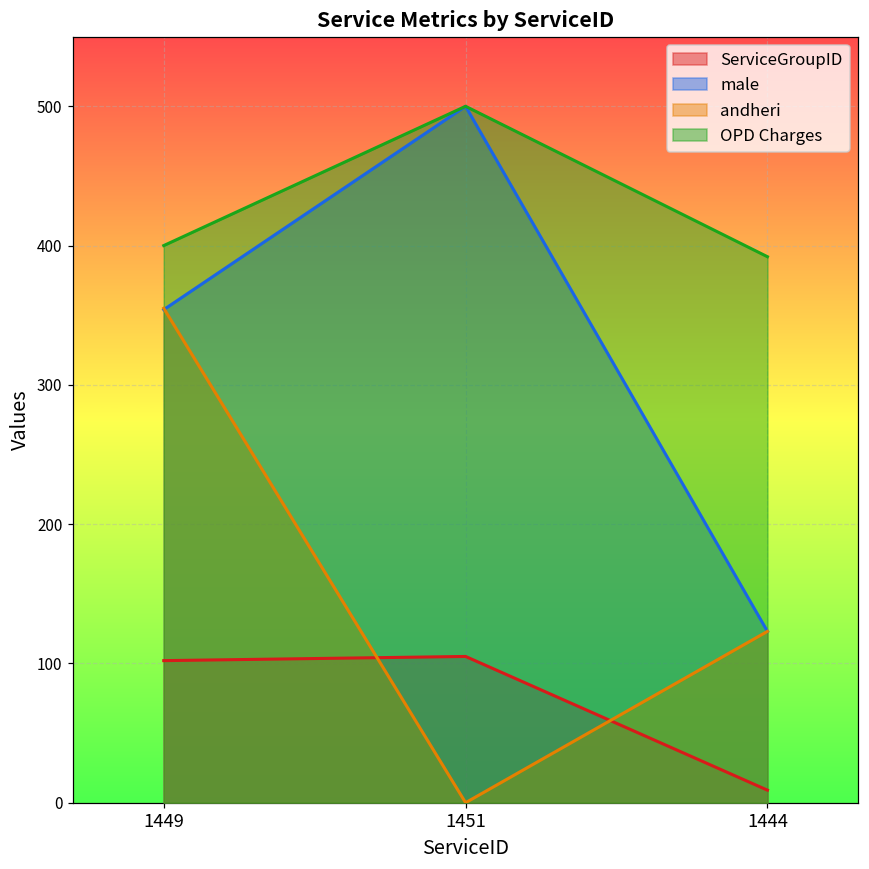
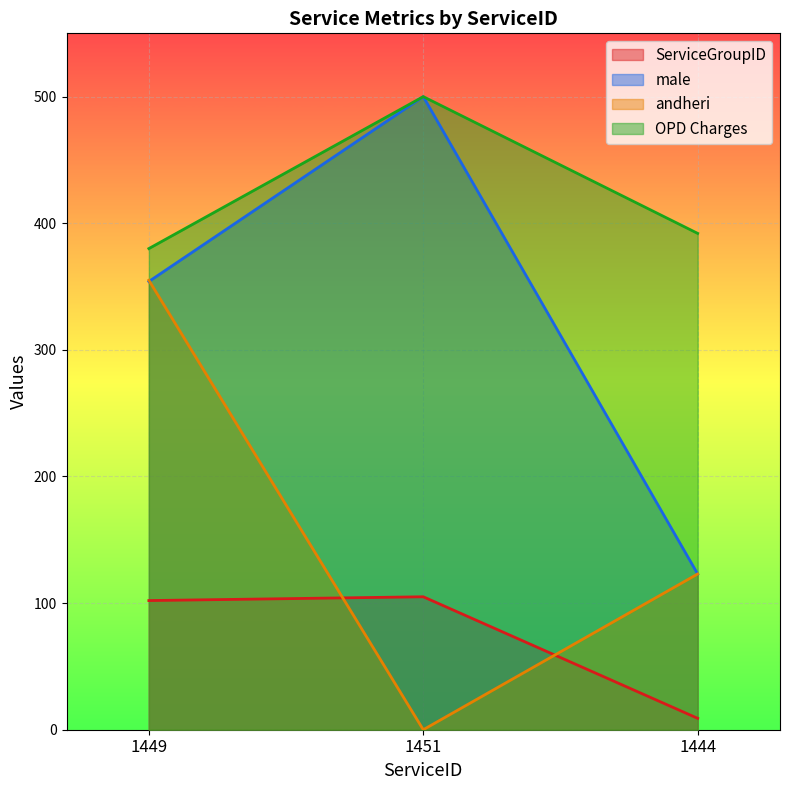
OPD Charges, 1449: 400 -> 380
